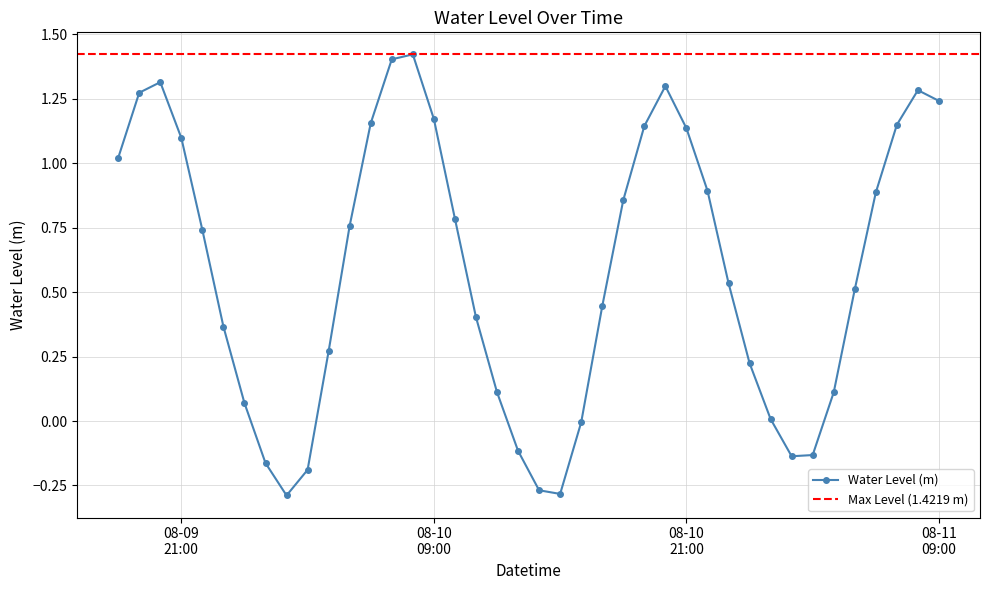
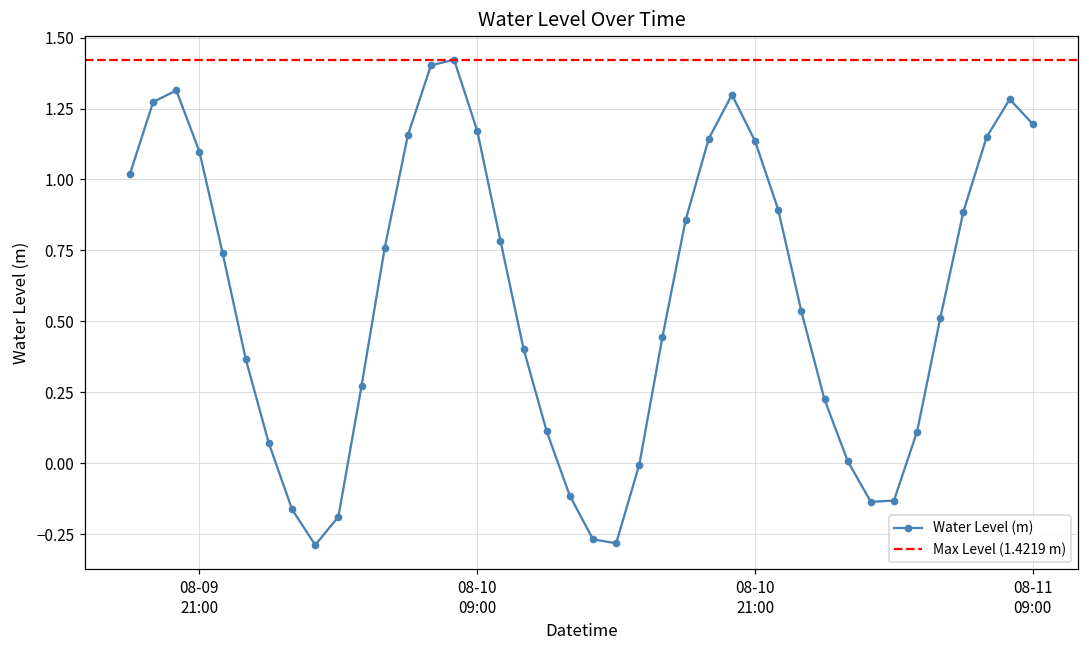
08-11 09:00: 1.24 -> 1.20
